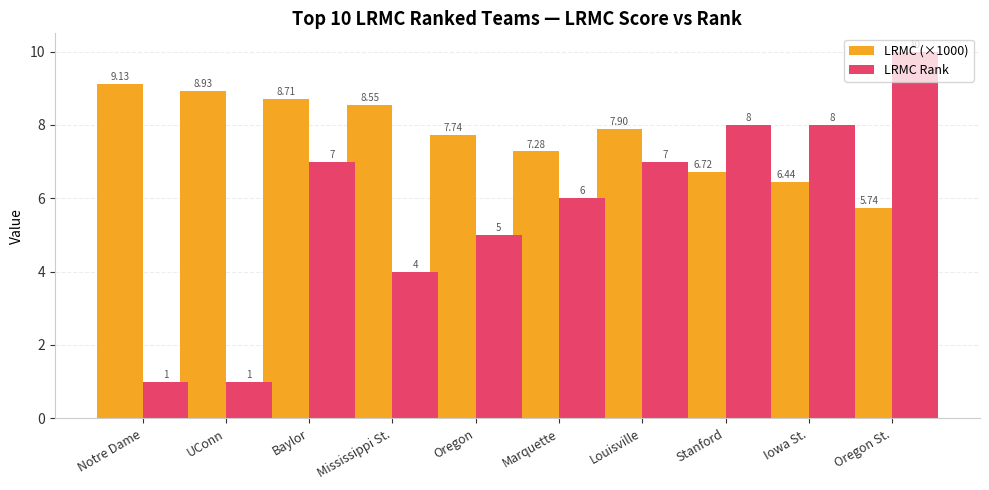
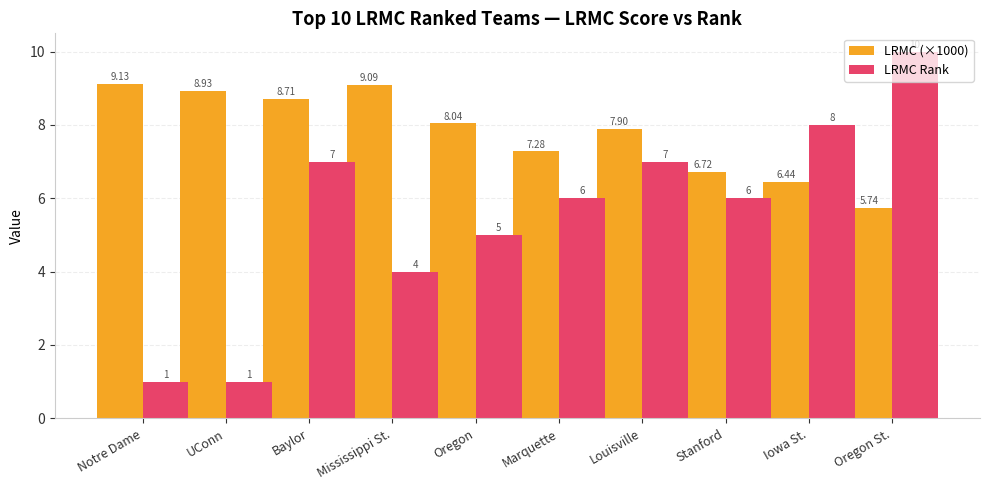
LRMC (×1000), Mississippi St.: 8.55 -> 9.09
LRMC (×1000), Oregon: 7.74 -> 8.04
LRMC Rank, Stanford: 8 -> 6
